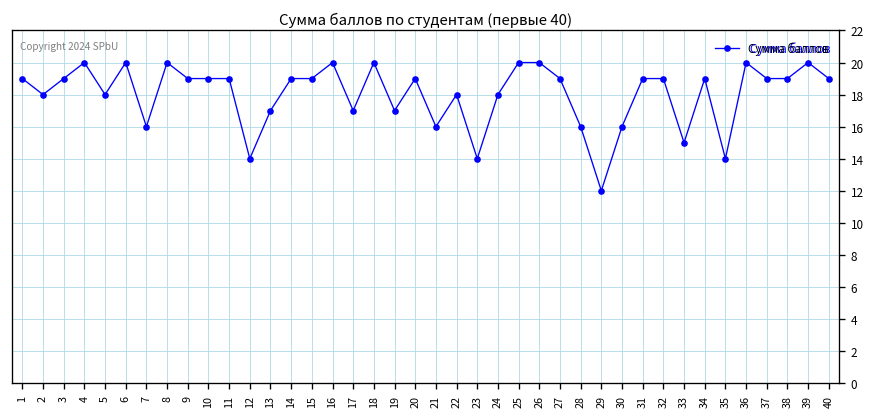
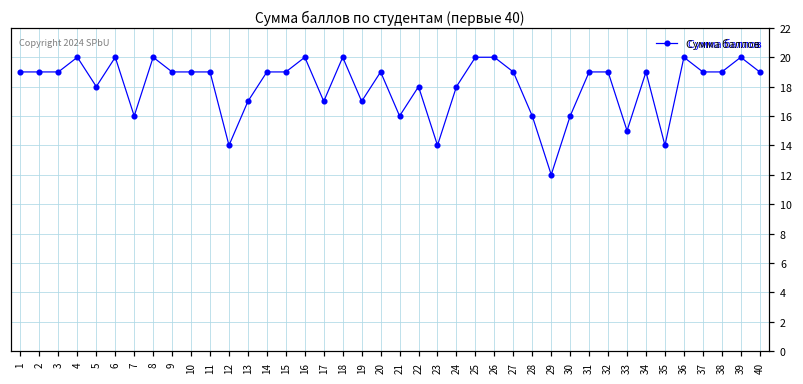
2: 18 -> 19
